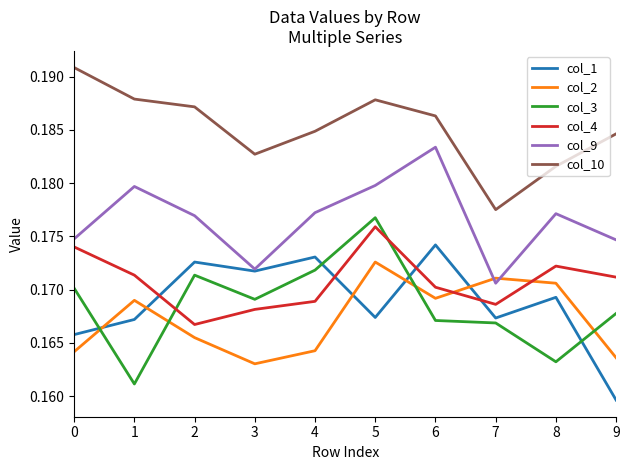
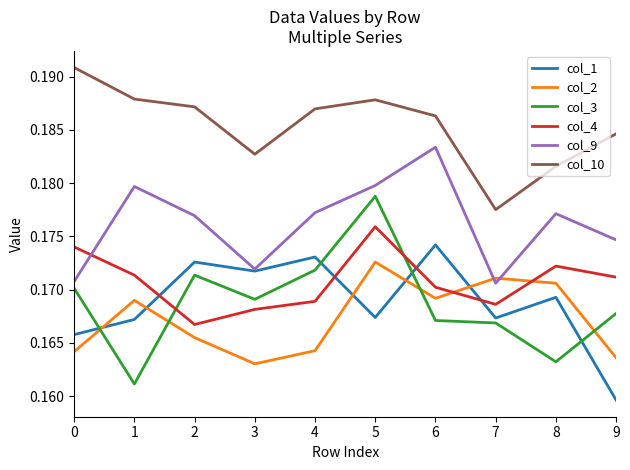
col_9, 0: 0.1748 -> 0.1707
col_10, 4: 0.1849 -> 0.1870
col_3, 5: 0.1767 -> 0.1788
